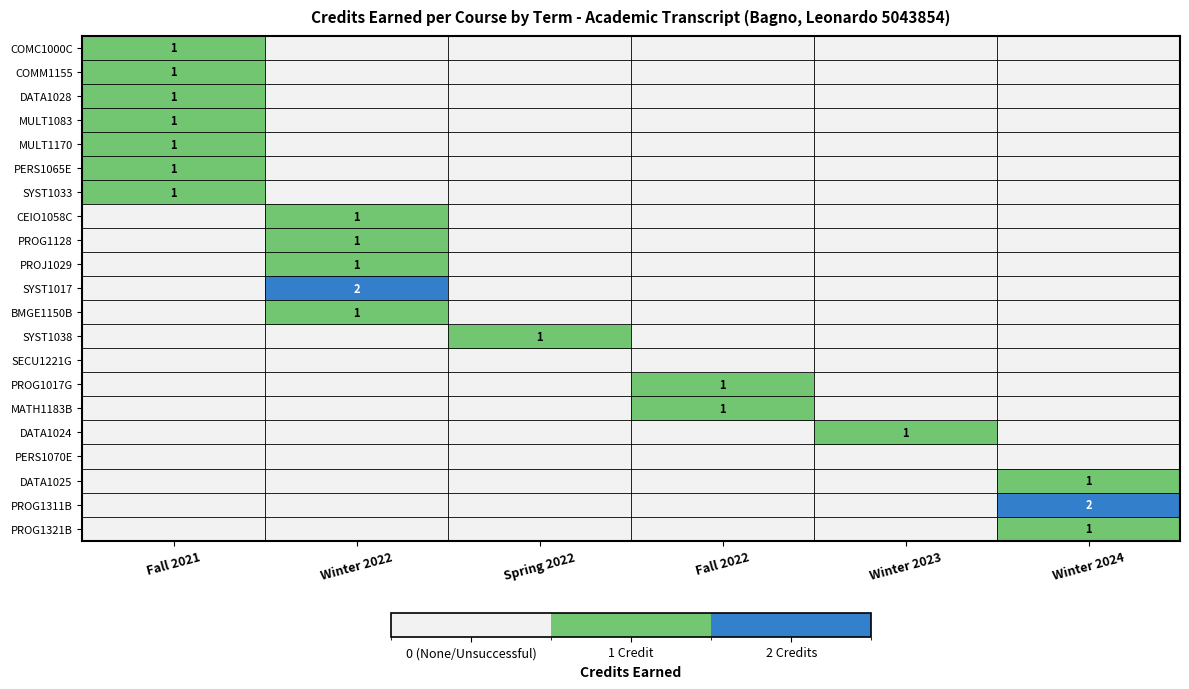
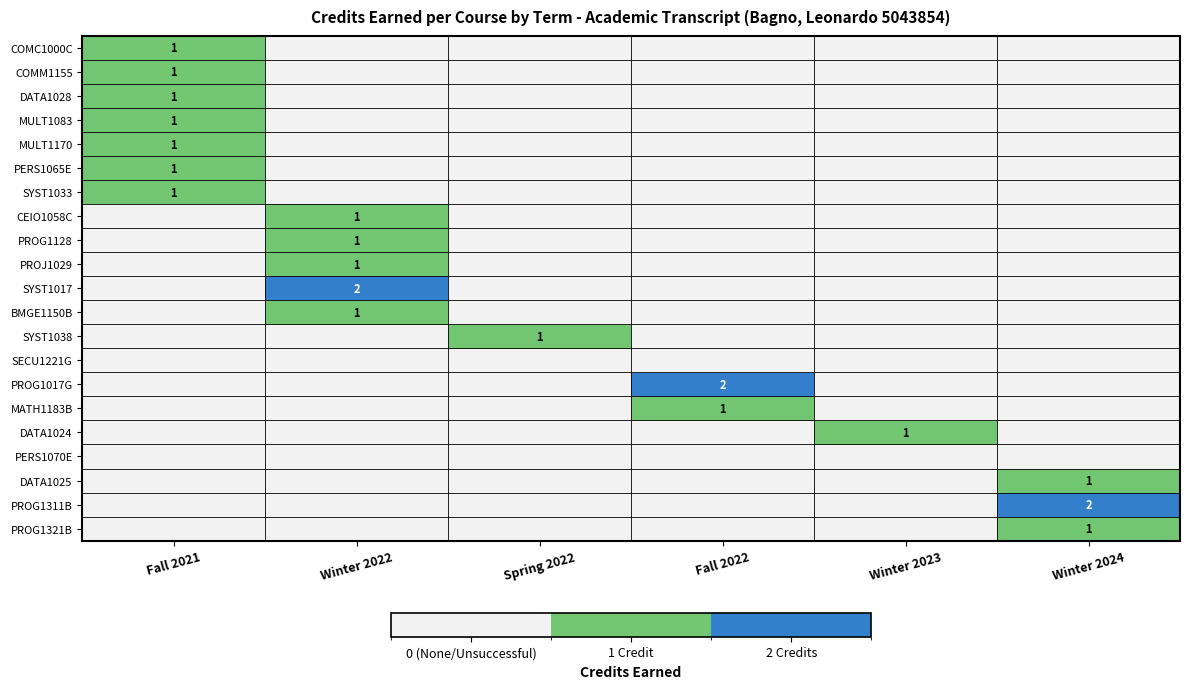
PROG1017G, Fall 2022: 1 -> 2
